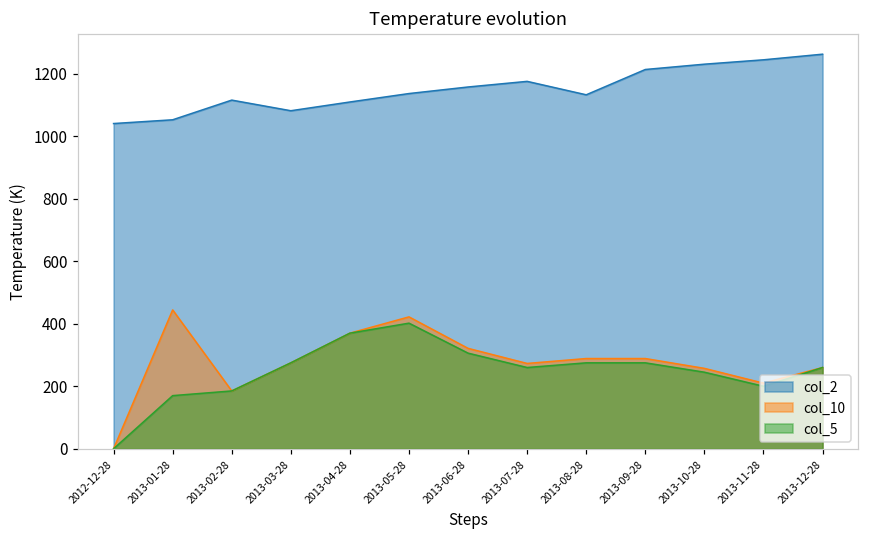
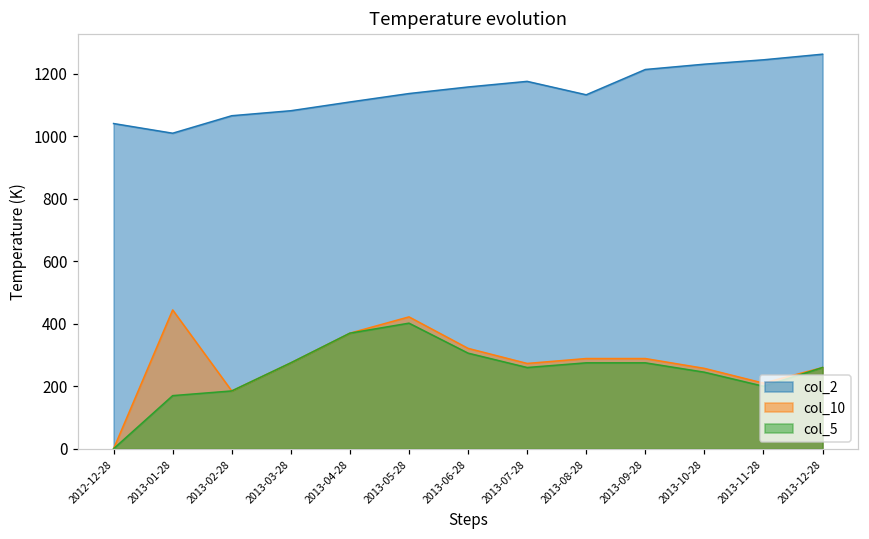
col_2, 2013-01-28: 1050 -> 1010
col_2, 2013-02-28: 1120 -> 1070
